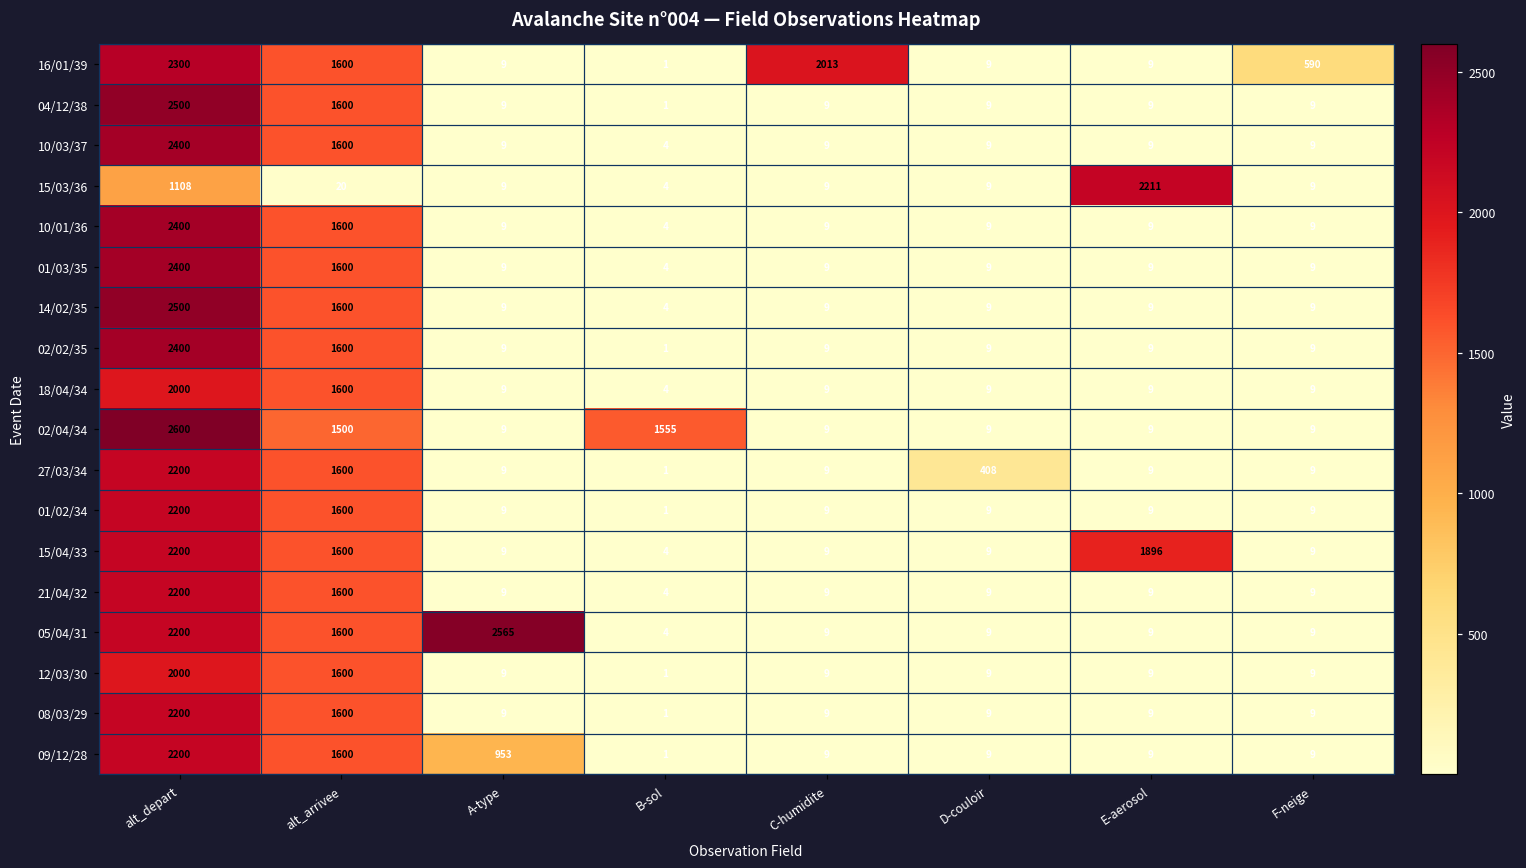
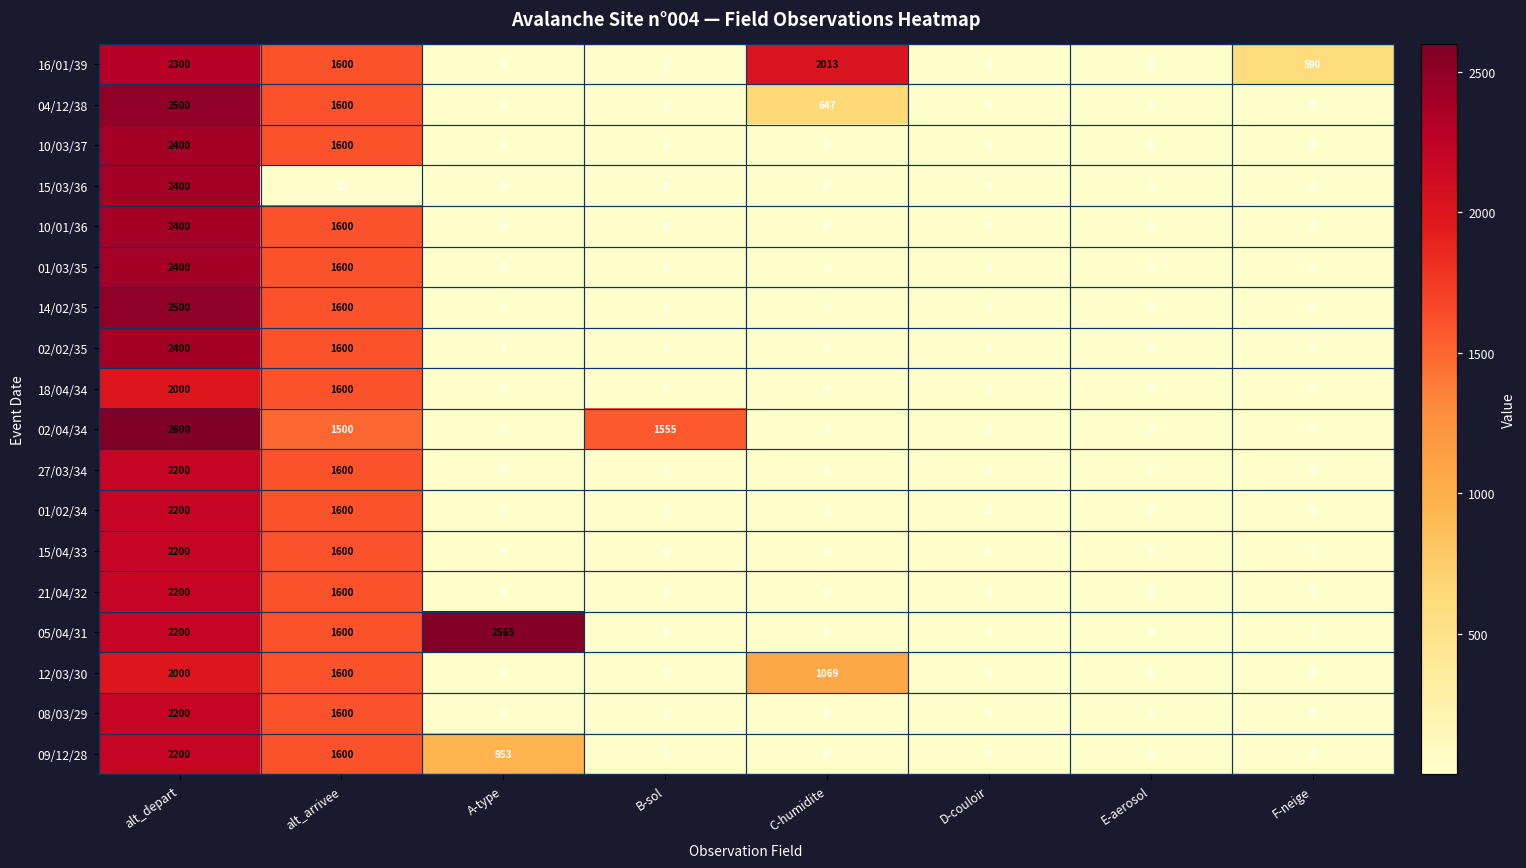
04/12/38, C-humidite: 9 -> 647
15/03/36, alt_depart: 1108 -> 2400
15/03/36, E-aerosol: 2211 -> 9
27/03/34, D-couloir: 408 -> 9
15/04/33, E-aerosol: 1896 -> 9
12/03/30, C-humidite: 9 -> 1069
